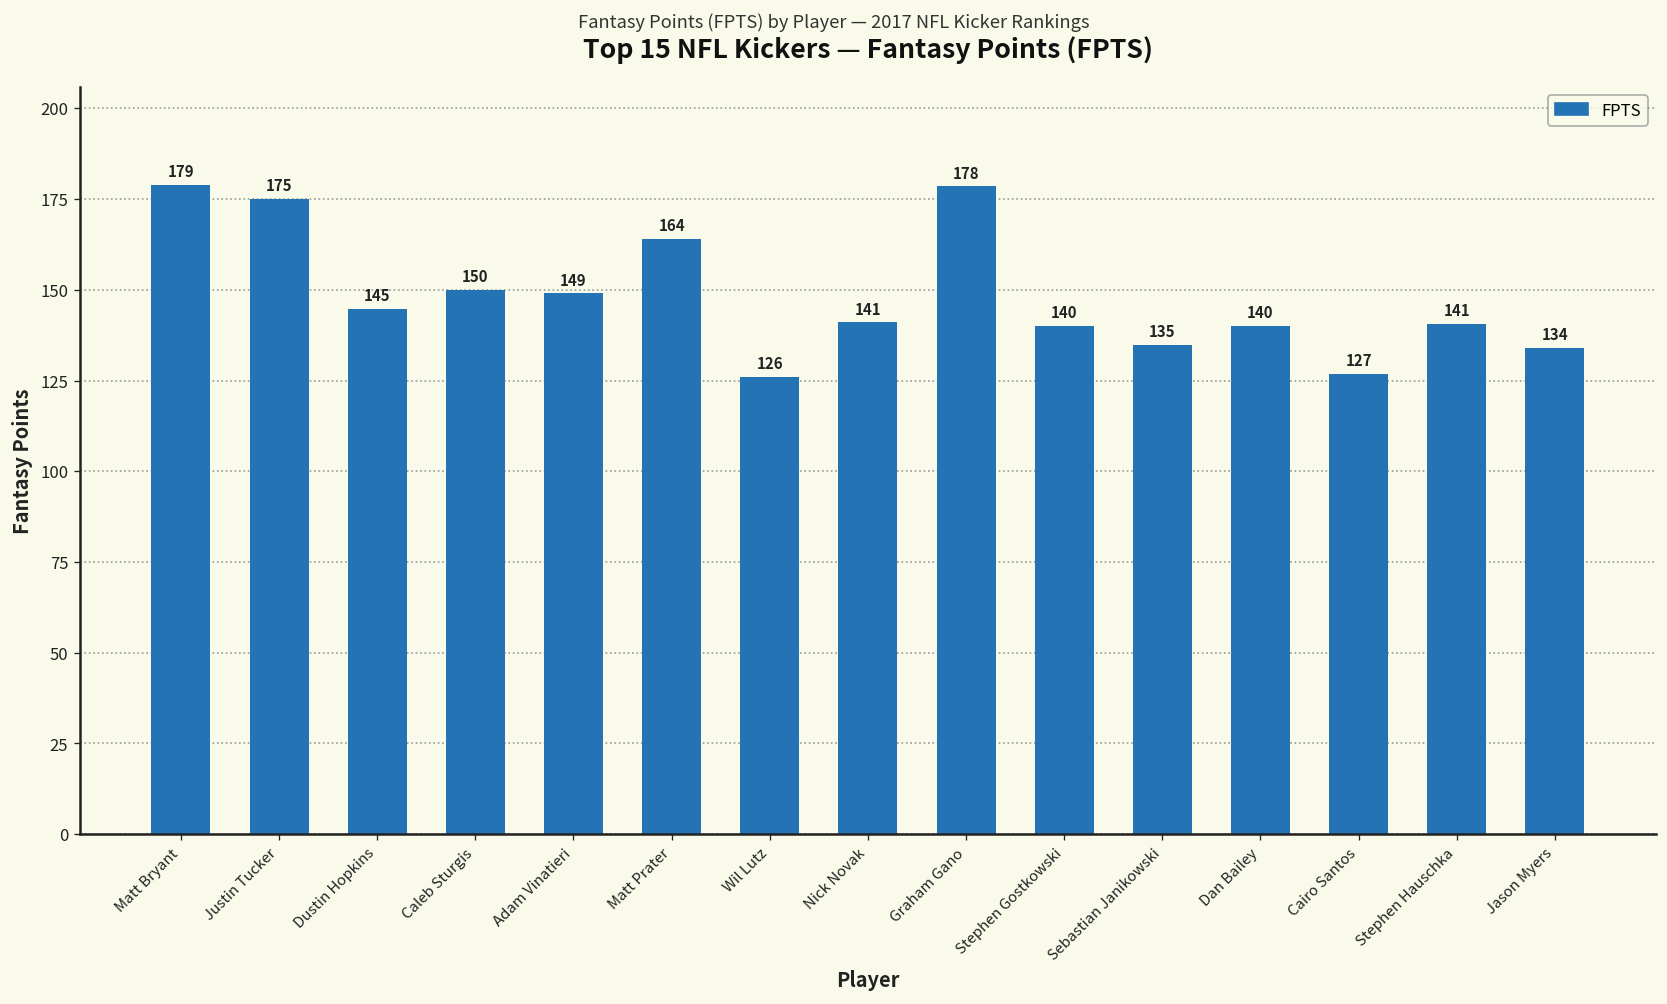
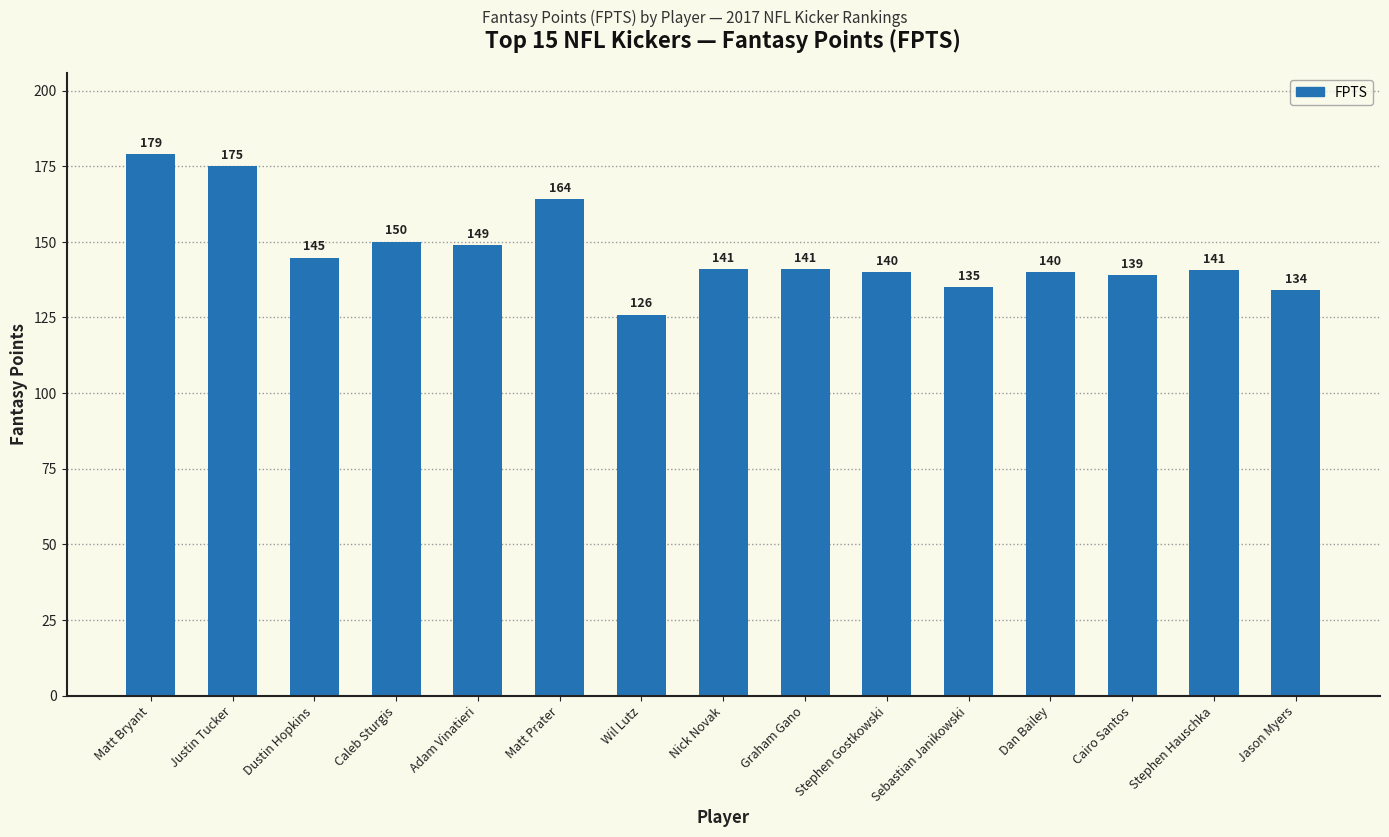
Graham Gano: 178 -> 141
Cairo Santos: 127 -> 139
